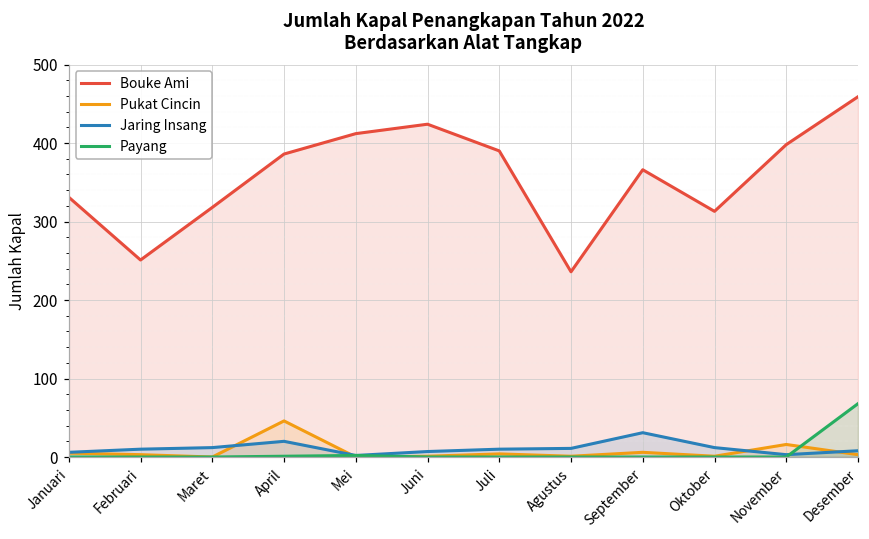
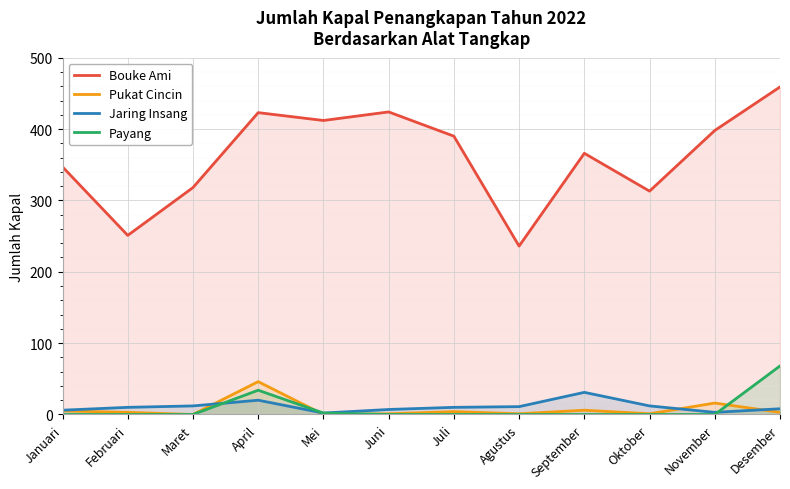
Bouke Ami, Januari: 330 -> 350
Bouke Ami, April: 390 -> 420
Payang, April: 0 -> 30
